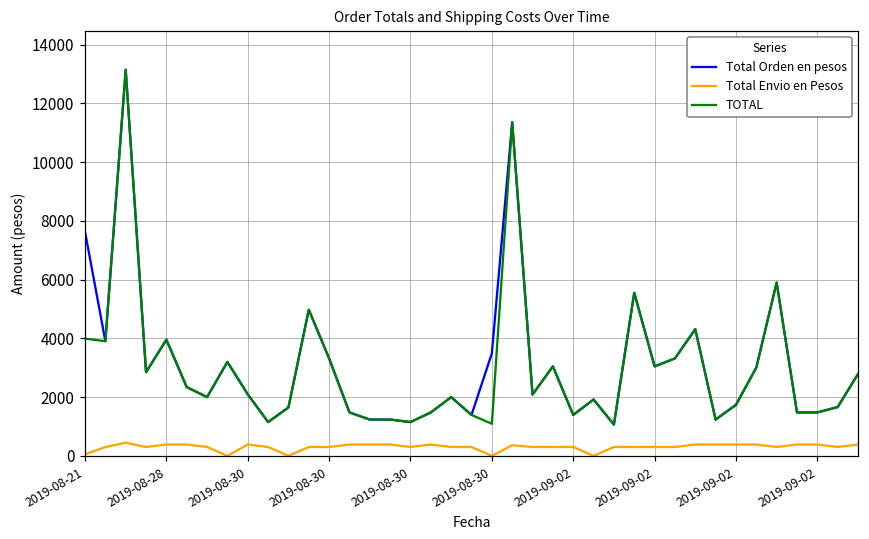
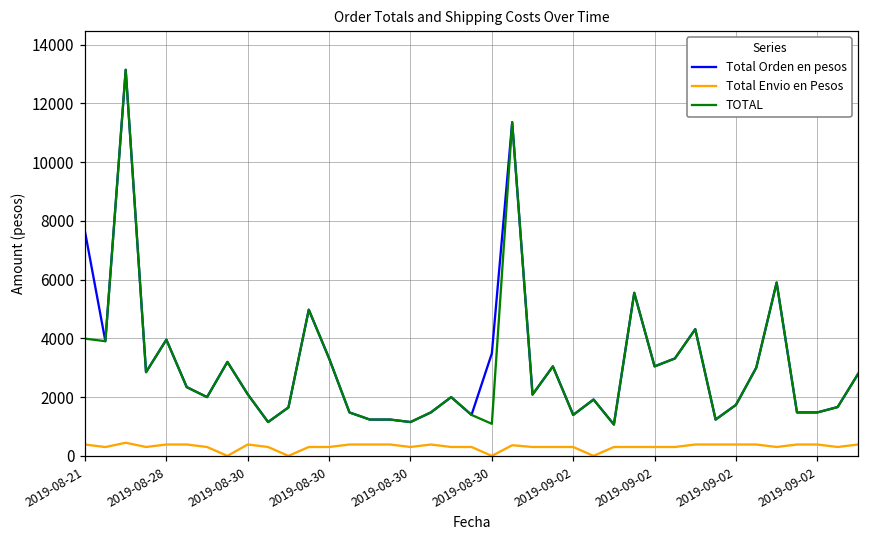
Total Envio en Pesos, 2019-08-21: 100 -> 400
